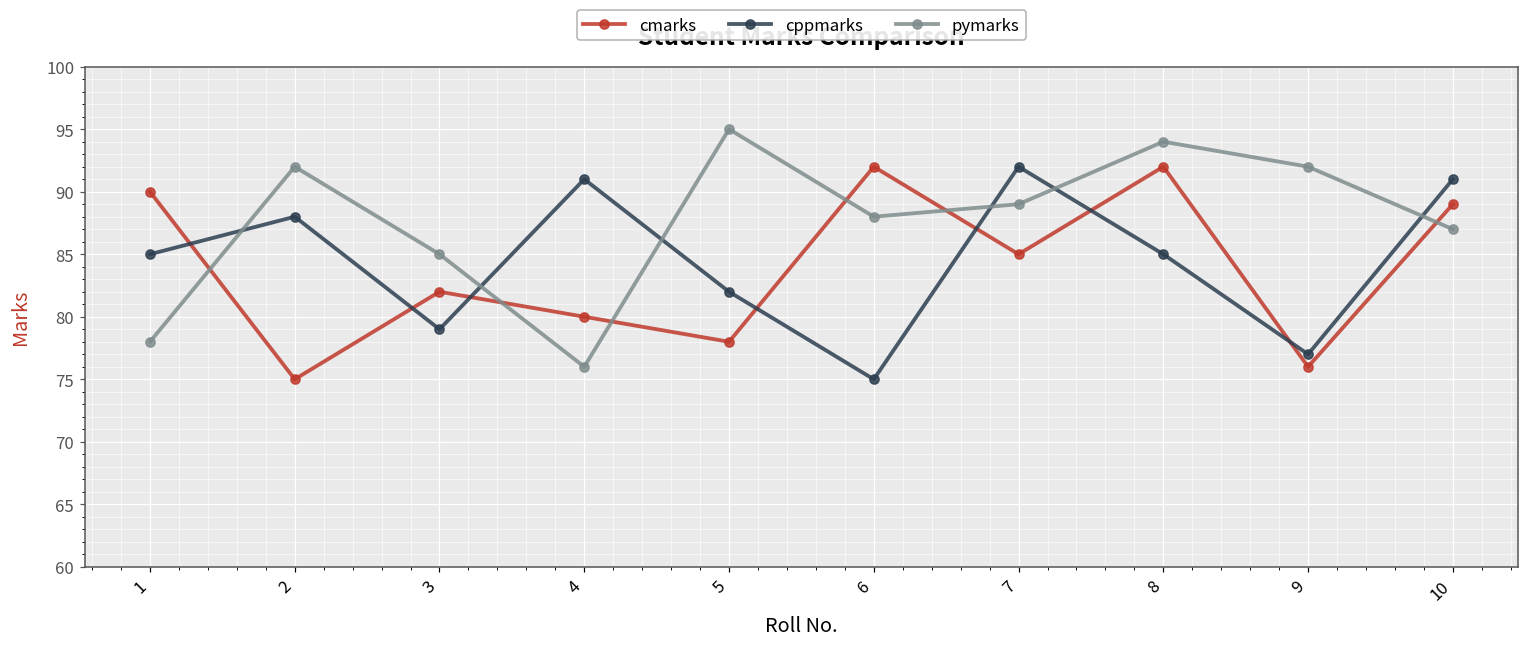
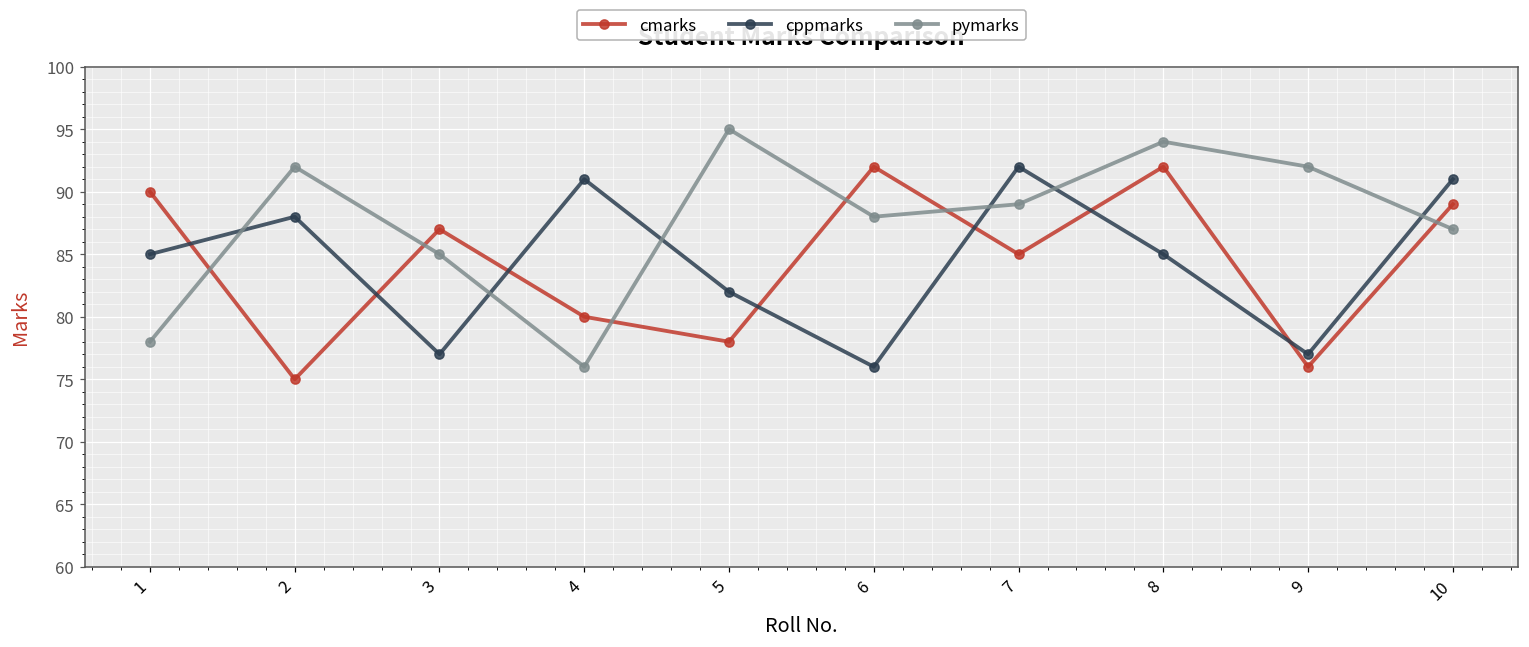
cmarks, 3: 82 -> 87
cppmarks, 3: 79 -> 77
cppmarks, 6: 75 -> 76
